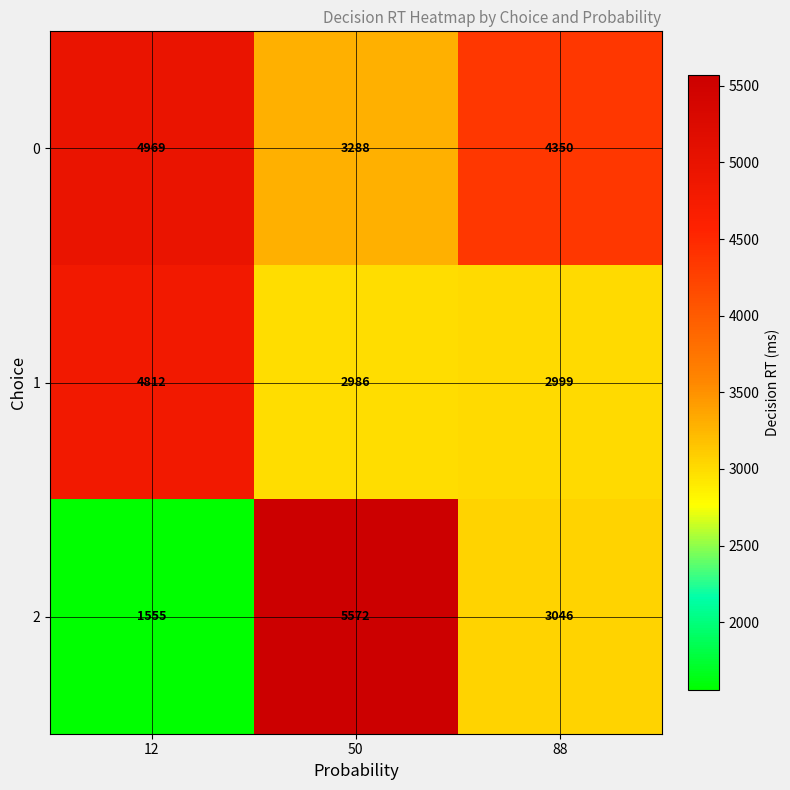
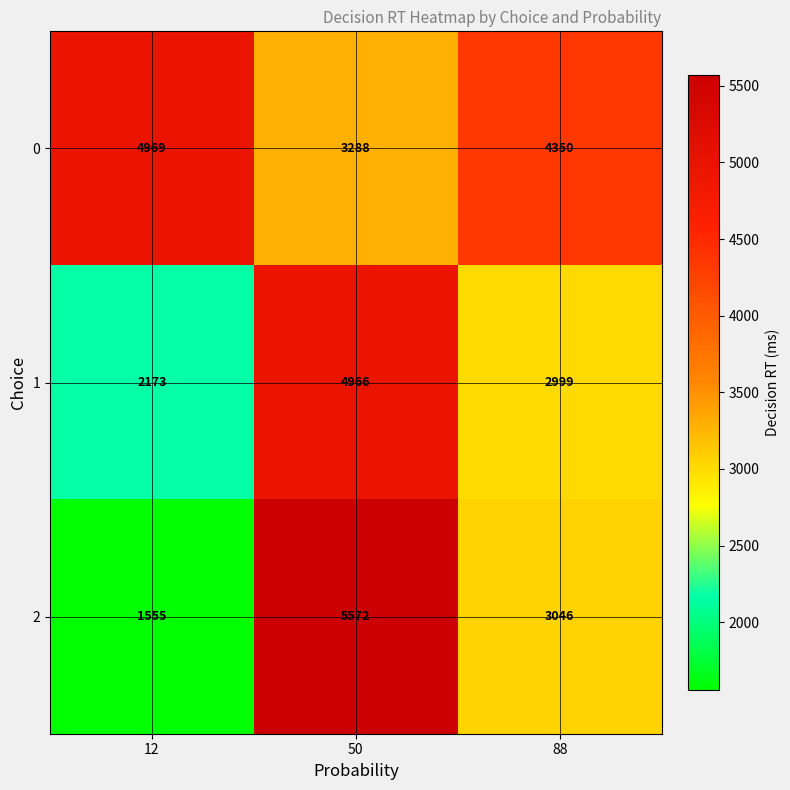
1, 12: 4812 -> 2173
1, 50: 2986 -> 4966
